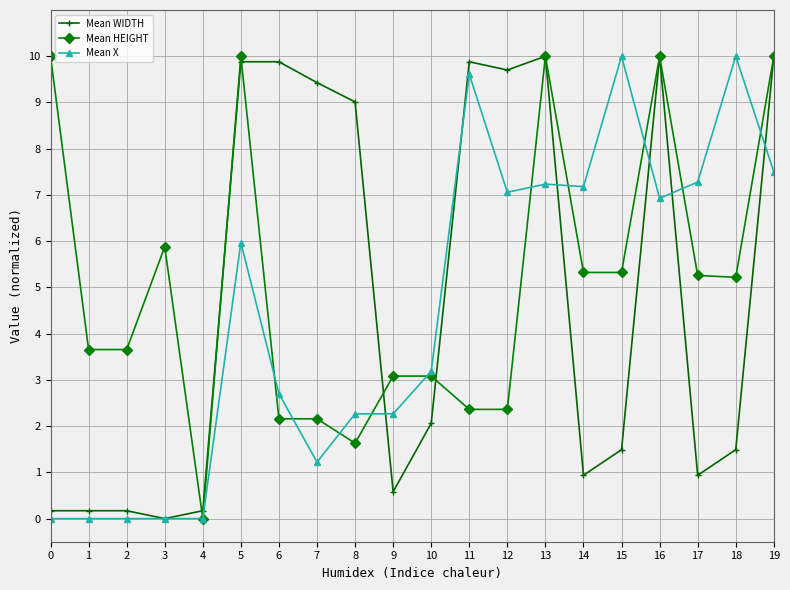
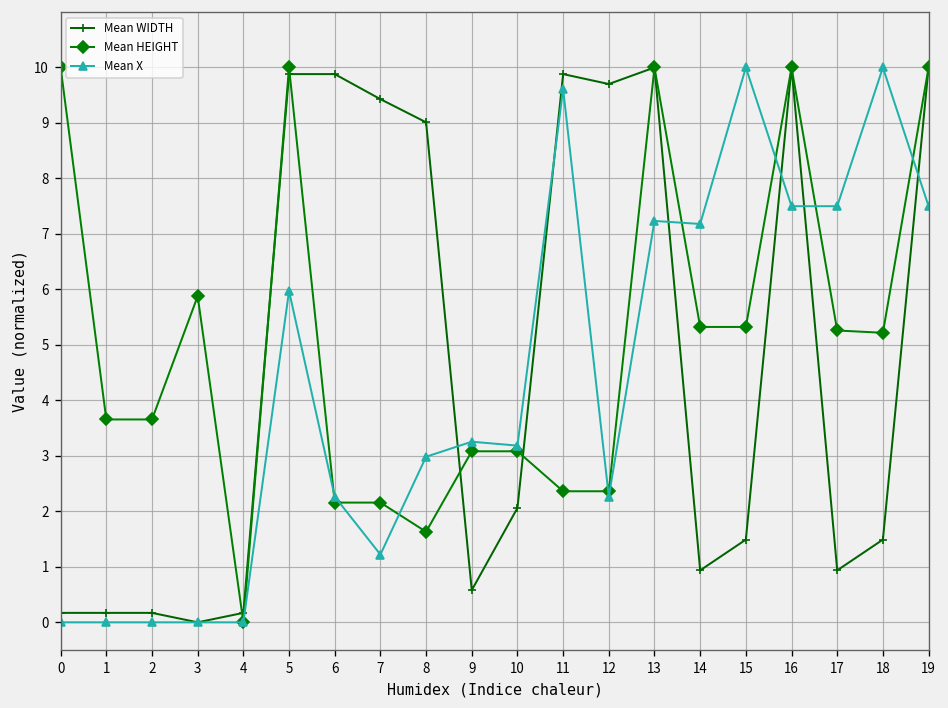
Mean X, 6: 2.7 -> 2.3
Mean X, 8: 2.3 -> 3.0
Mean X, 9: 2.3 -> 3.3
Mean X, 12: 7.1 -> 2.3
Mean X, 16: 6.9 -> 7.5
Mean X, 17: 7.3 -> 7.5
